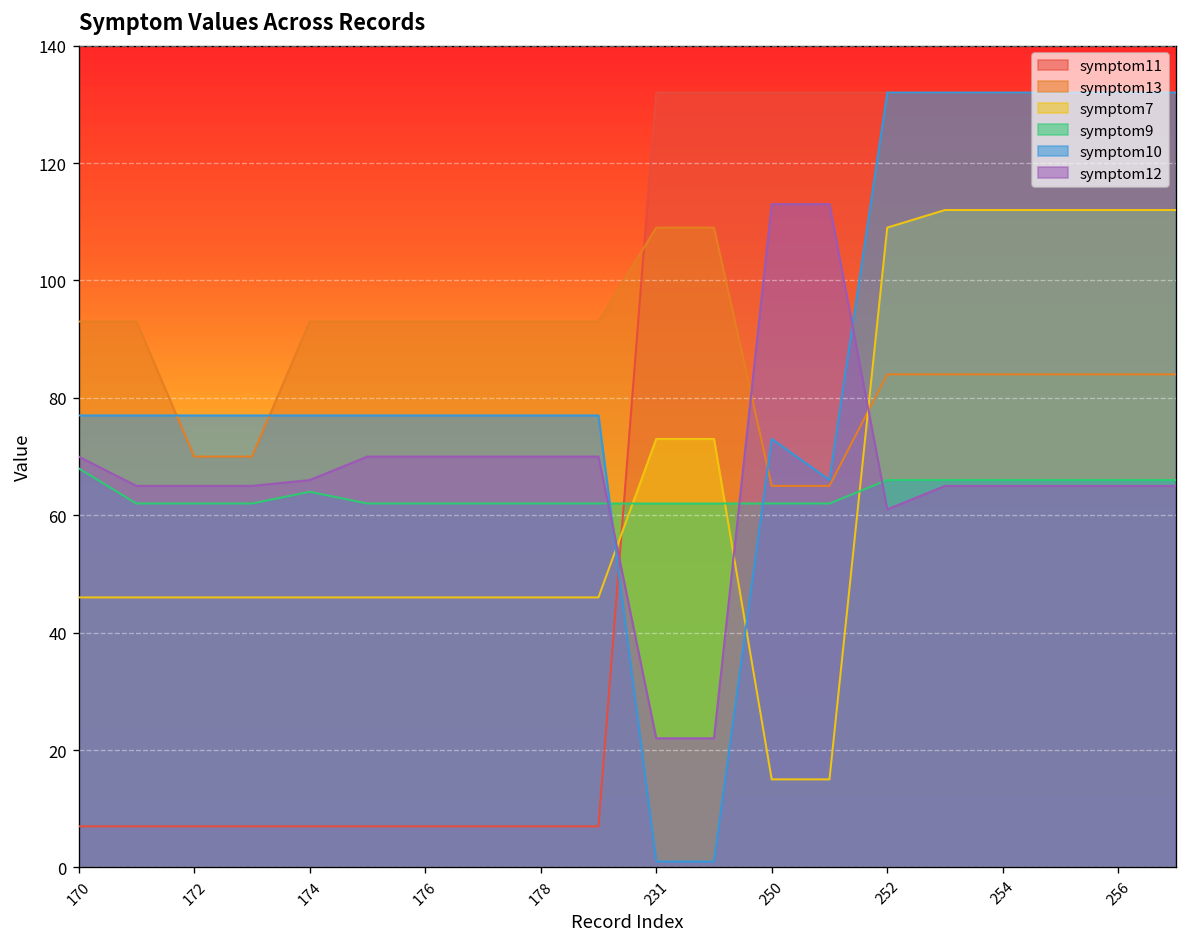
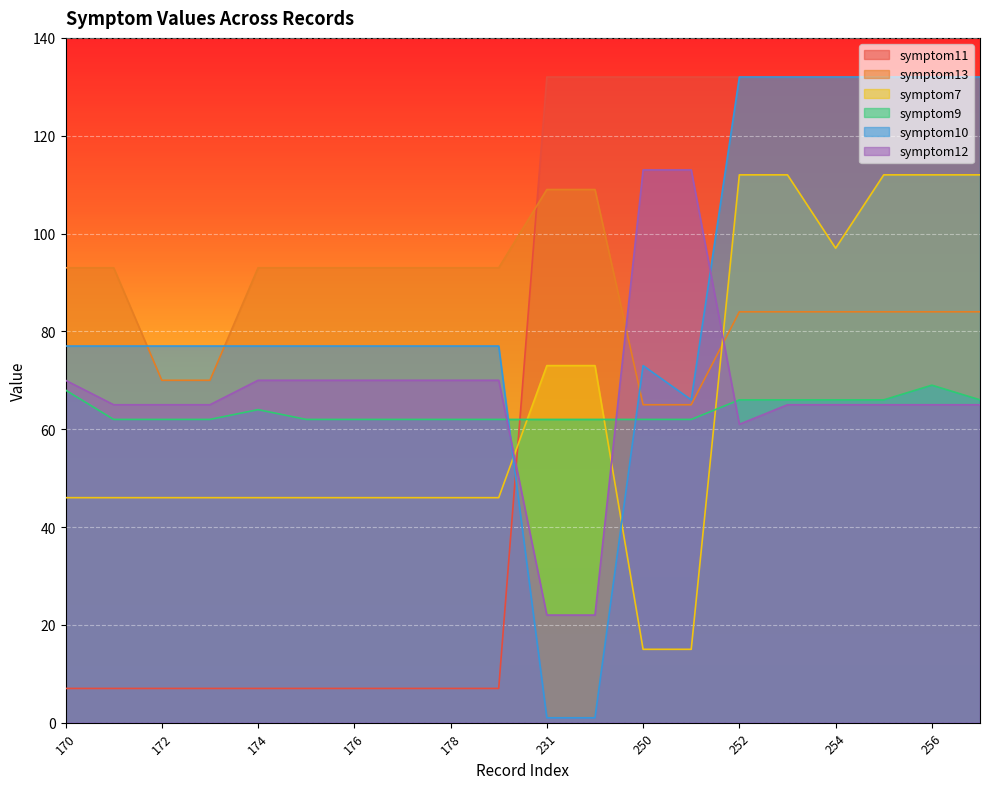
symptom12, 174: 66 -> 70
symptom7, 252: 109 -> 112
symptom7, 254: 112 -> 97
symptom9, 256: 66 -> 69
